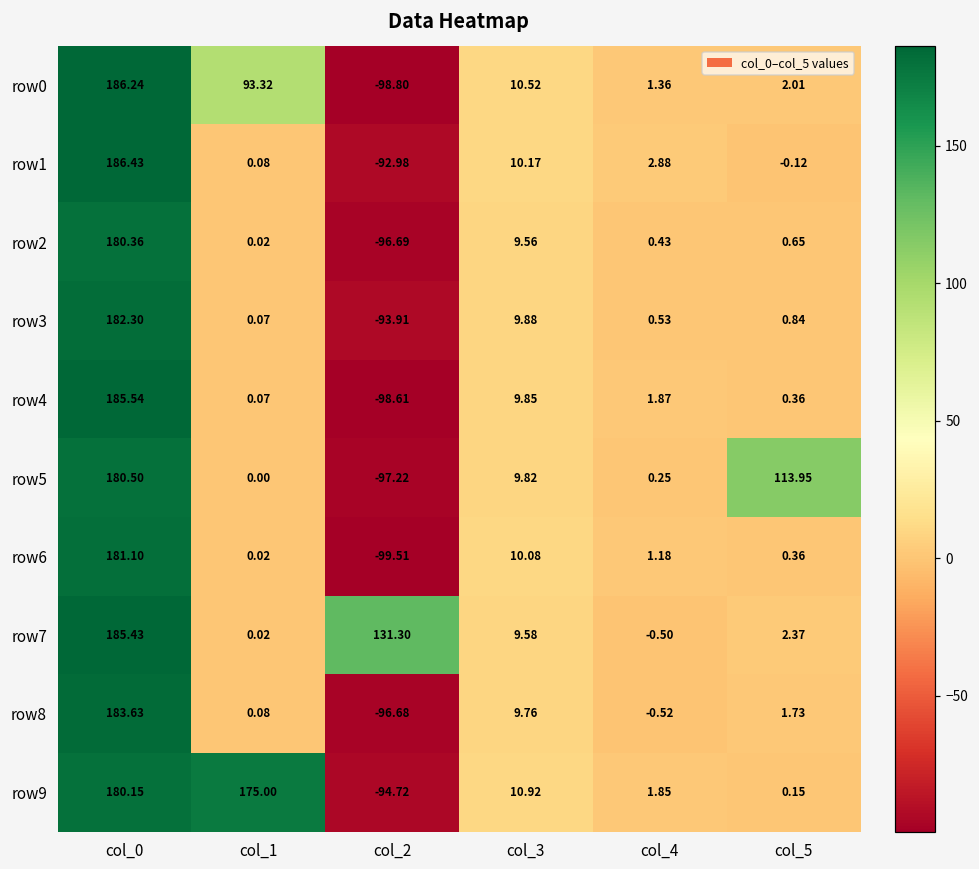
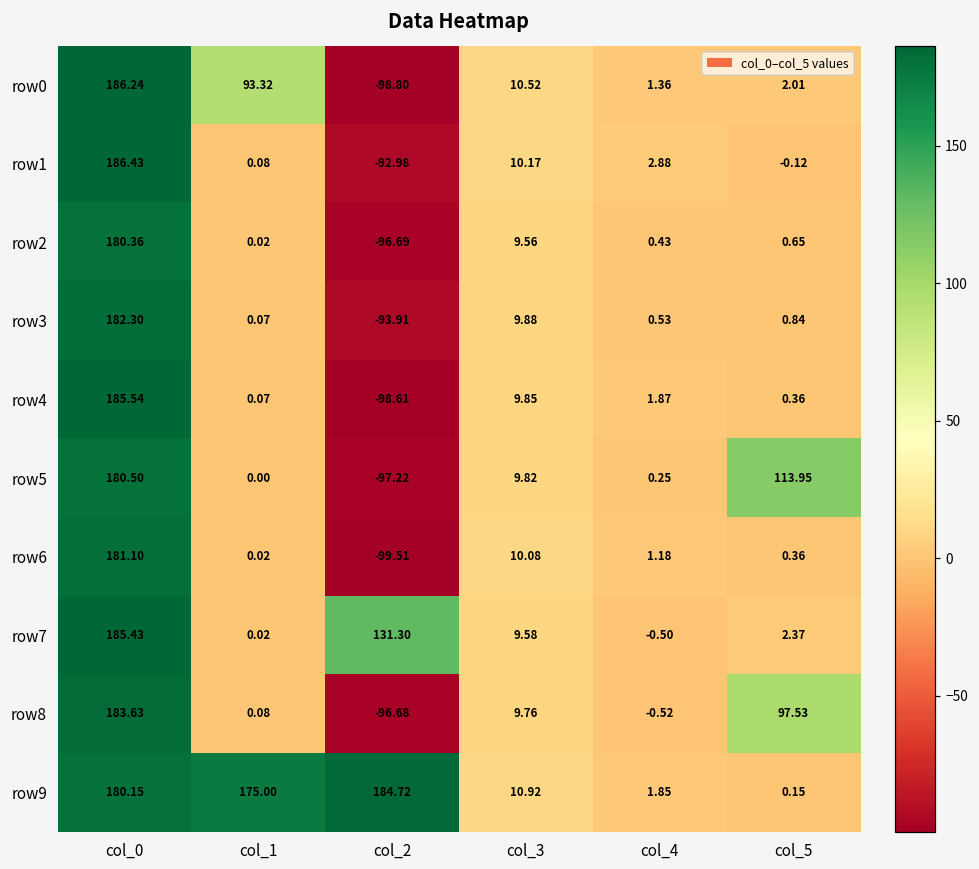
row8, col_5: 1.73 -> 97.53
row9, col_2: -94.72 -> 184.72
